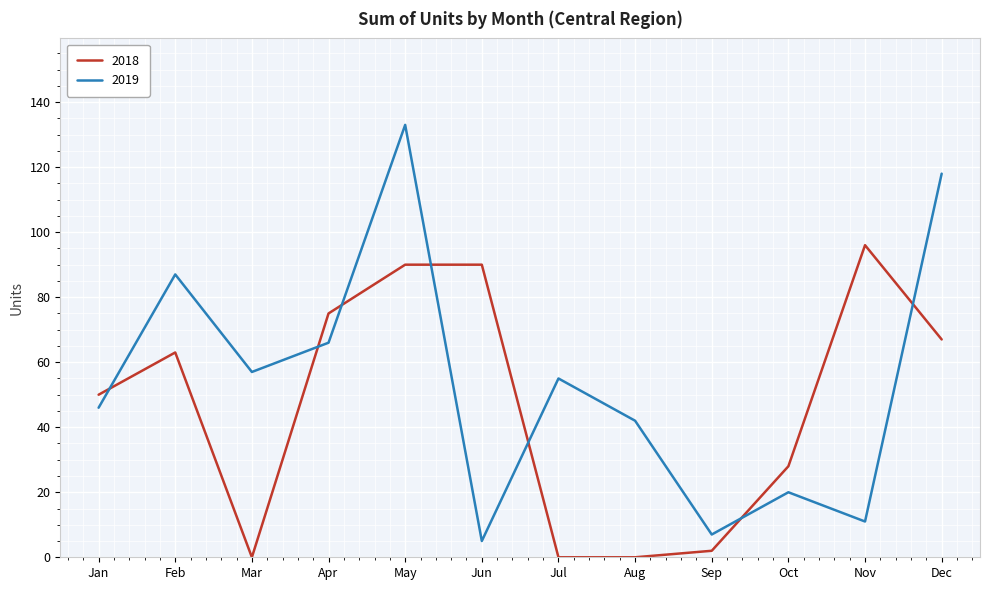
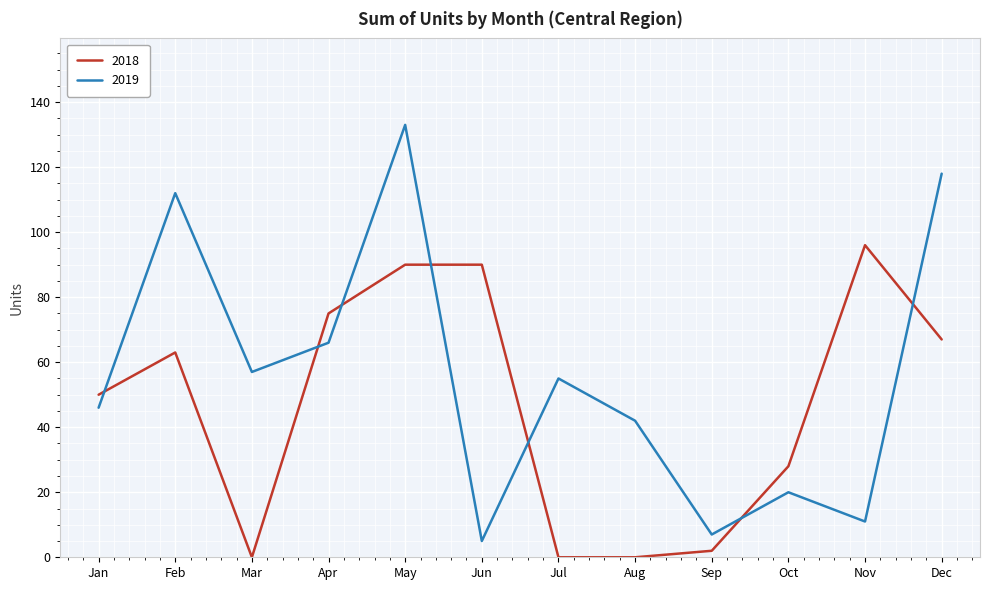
2019, Feb: 87 -> 112
